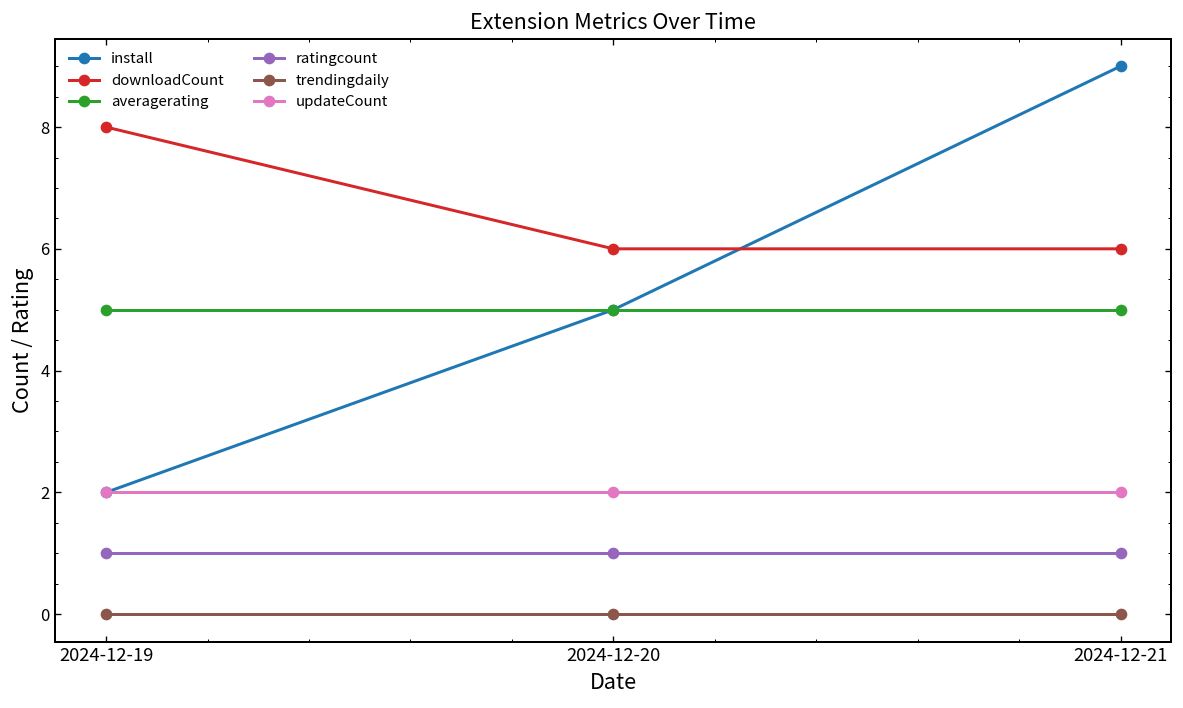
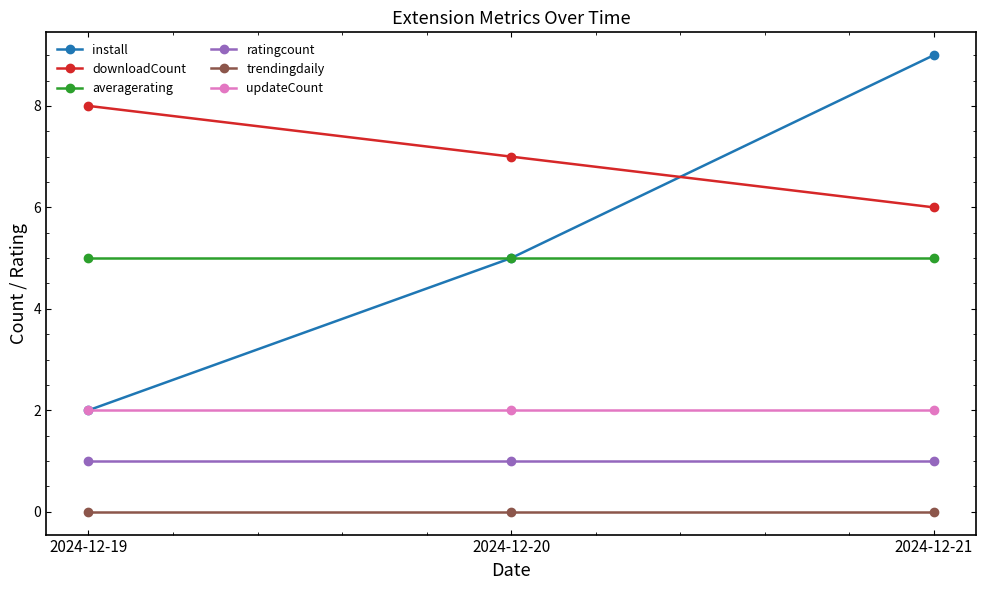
downloadCount, 2024-12-20: 6 -> 7
